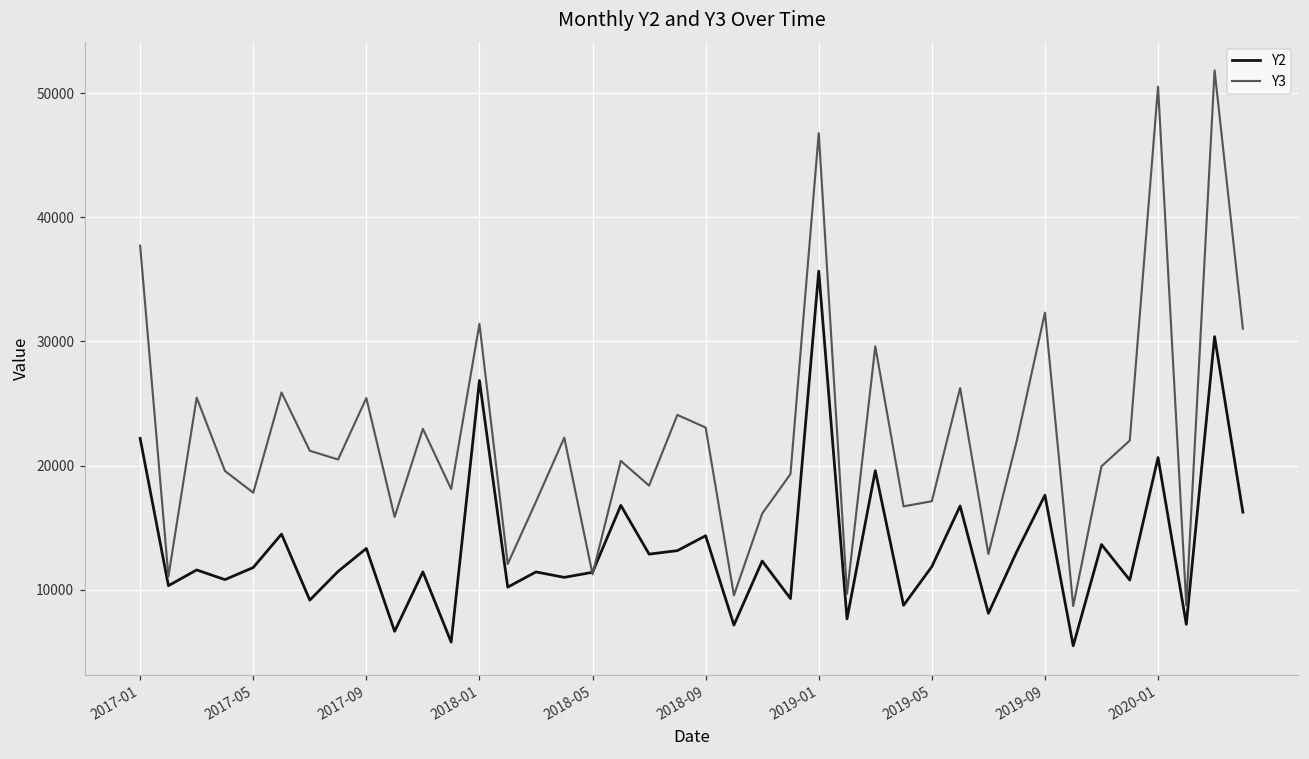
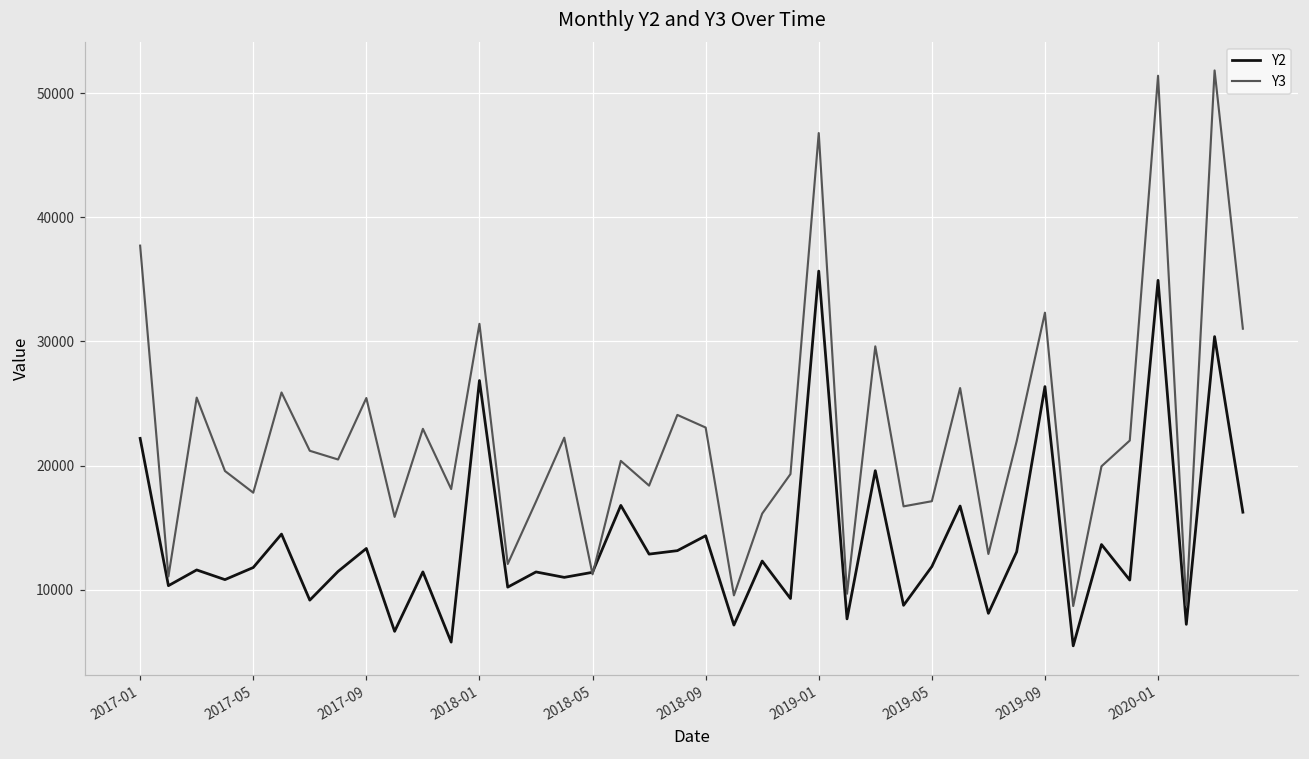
Y2, 2019-09: 17600 -> 26400
Y2, 2020-01: 20600 -> 34900
Y3, 2020-01: 50500 -> 51400
